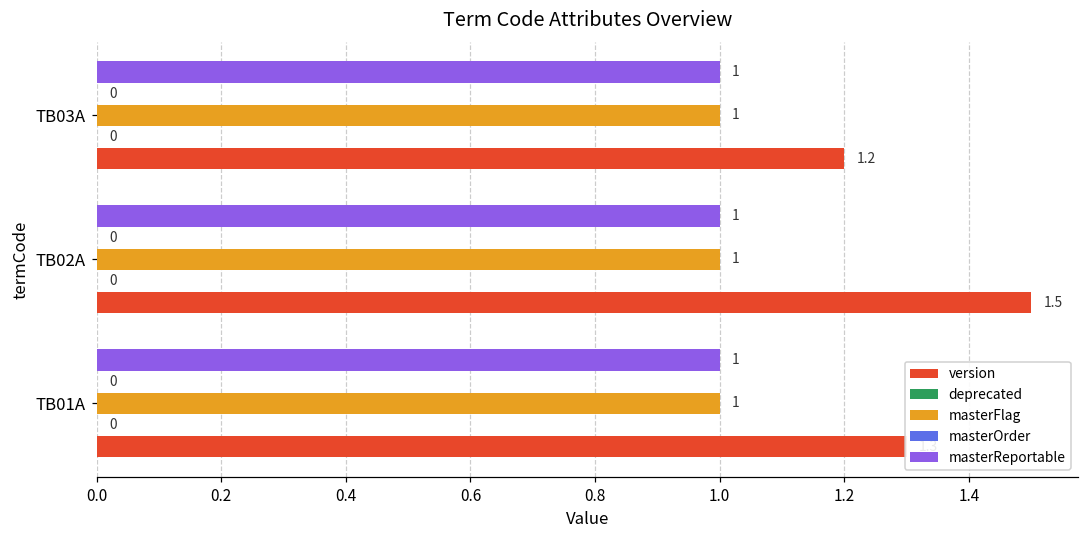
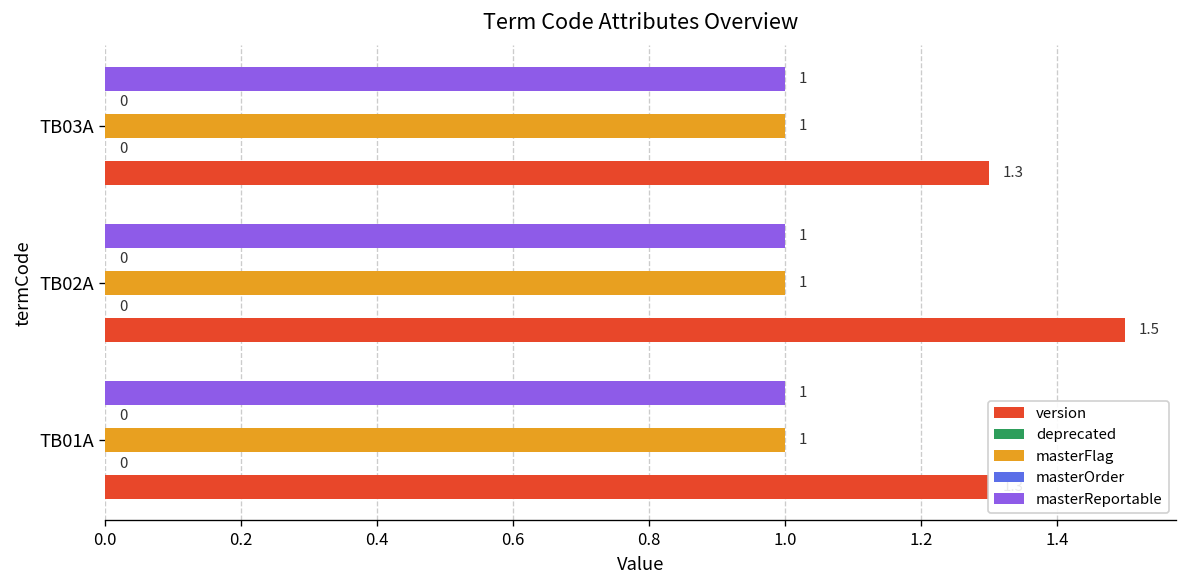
version, TB03A: 1.2 -> 1.3
